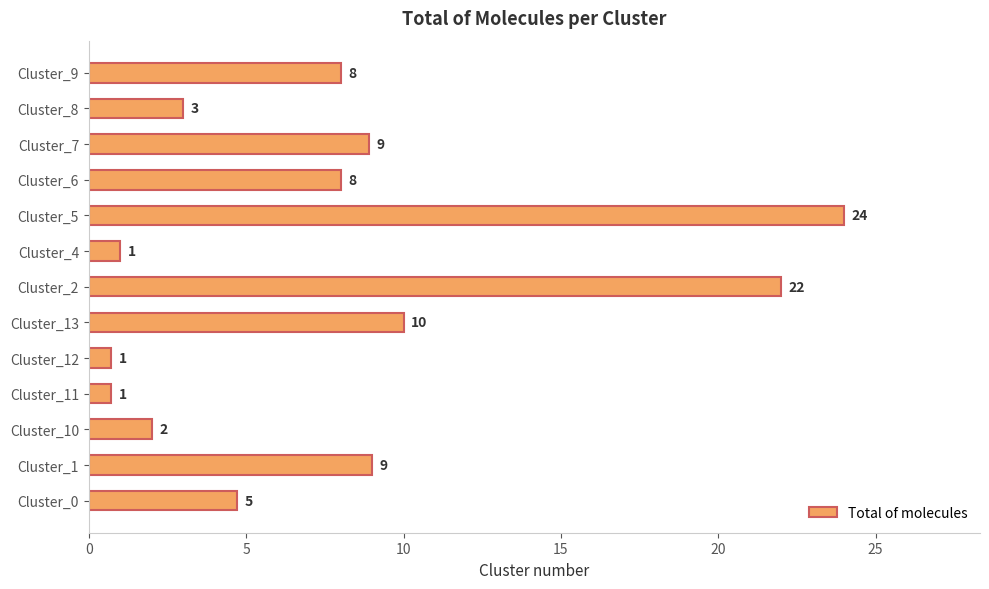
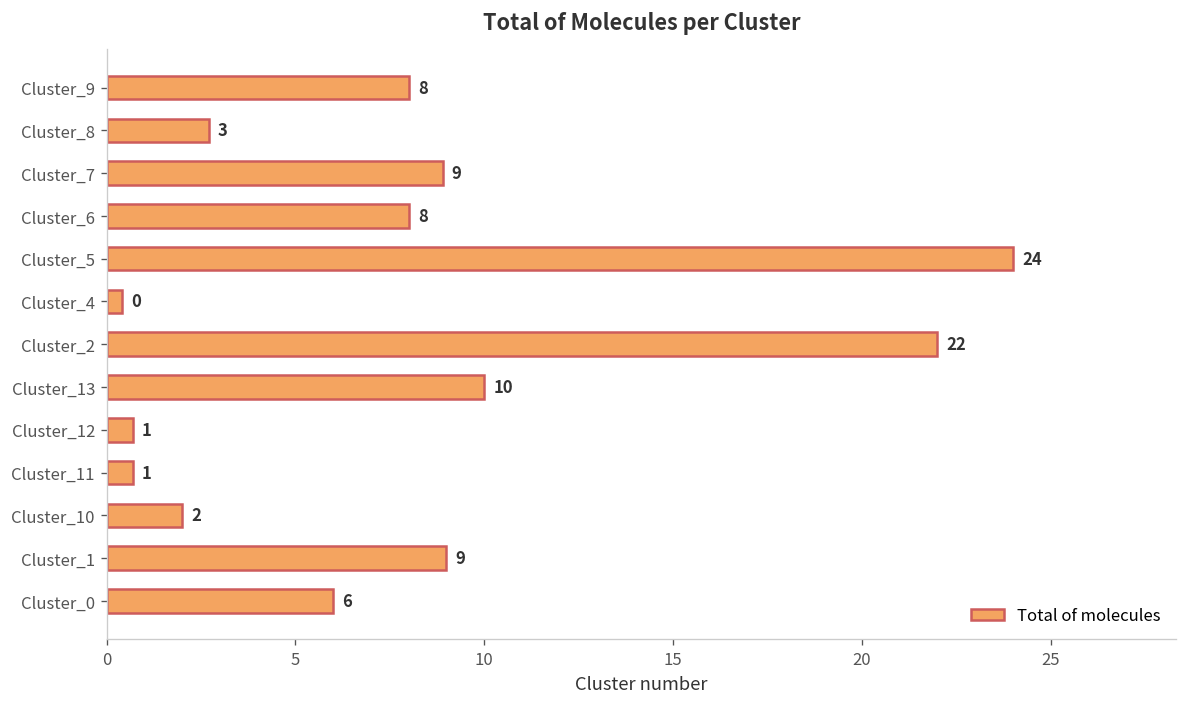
Cluster_8: 3.0 -> 2.7
Cluster_4: 1 -> 0
Cluster_0: 5 -> 6
